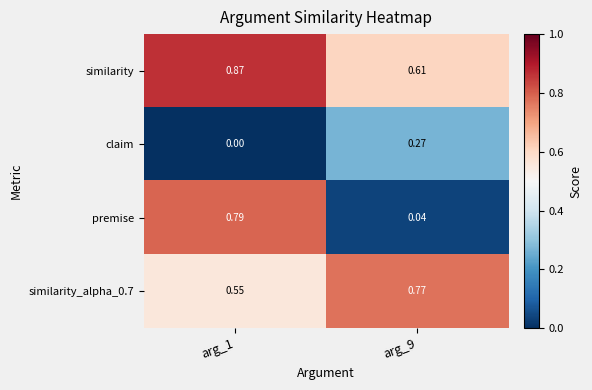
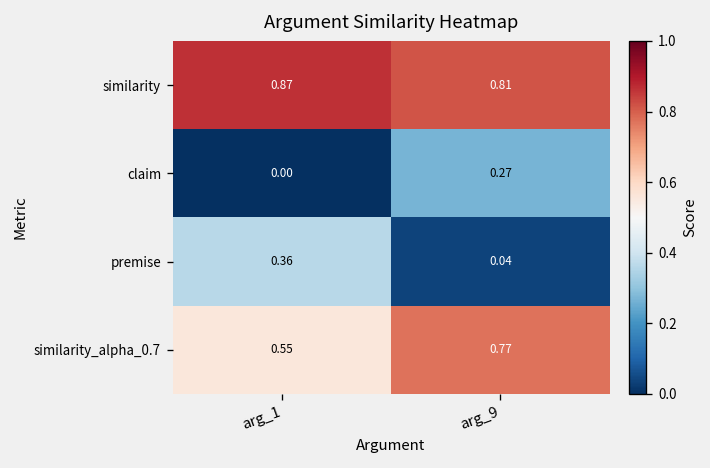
similarity, arg_9: 0.61 -> 0.81
premise, arg_1: 0.79 -> 0.36
